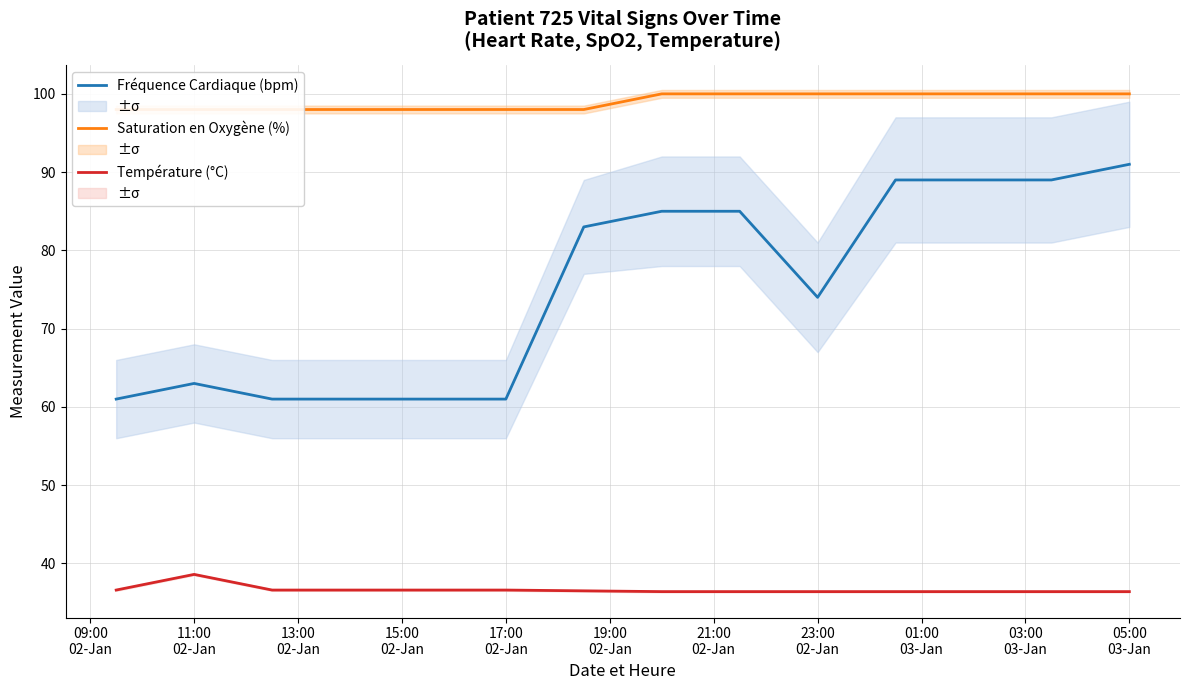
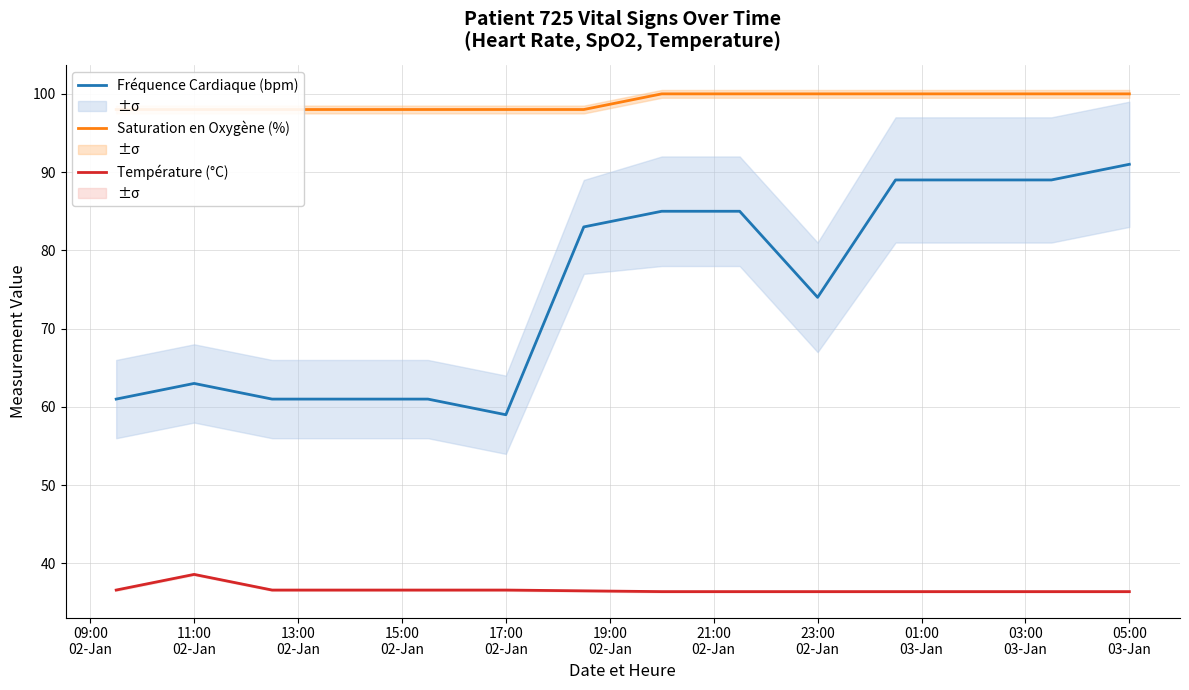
Fréquence Cardiaque (bpm), 17:00 02-Jan: 61 -> 59
